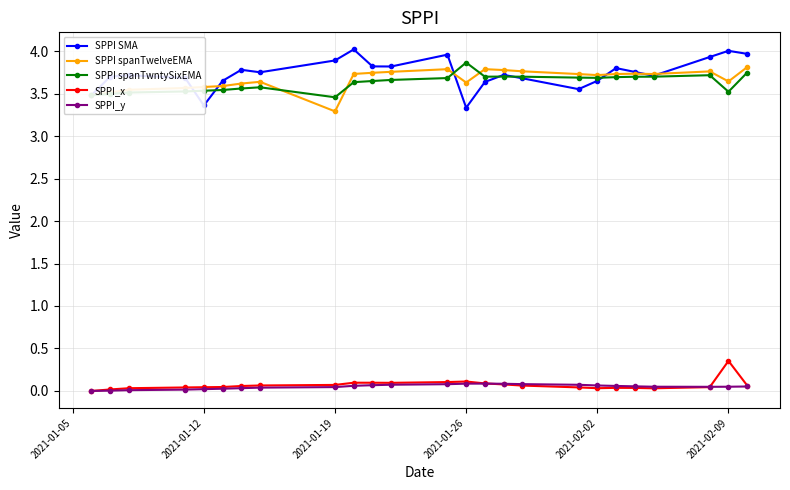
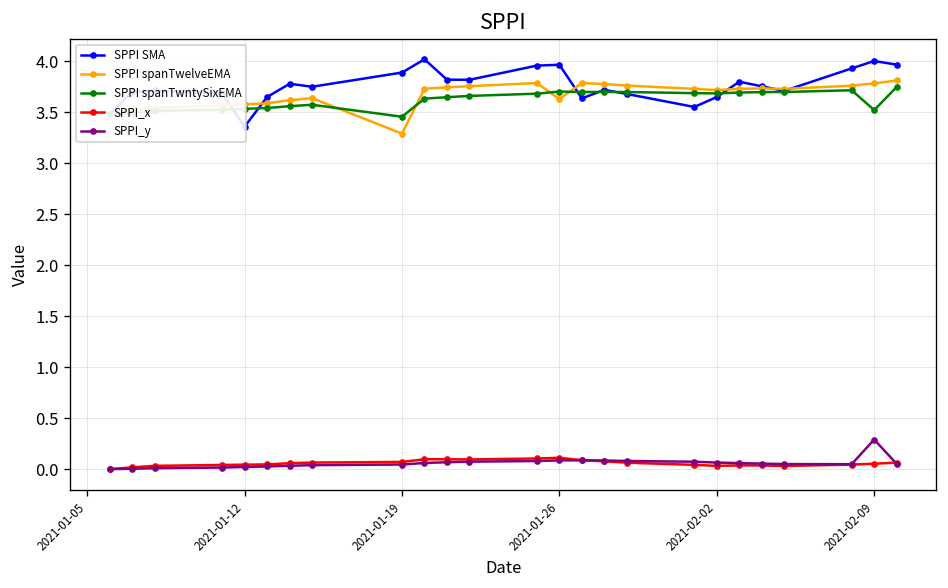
SPPI SMA, 2021-01-26: 3.3 -> 4.0
SPPI spanTwntySixEMA, 2021-01-26: 3.9 -> 3.7
SPPI spanTwelveEMA, 2021-02-09: 3.6 -> 3.8
SPPI_x, 2021-02-09: 0.4 -> 0.1
SPPI_y, 2021-02-09: 0.0 -> 0.3
